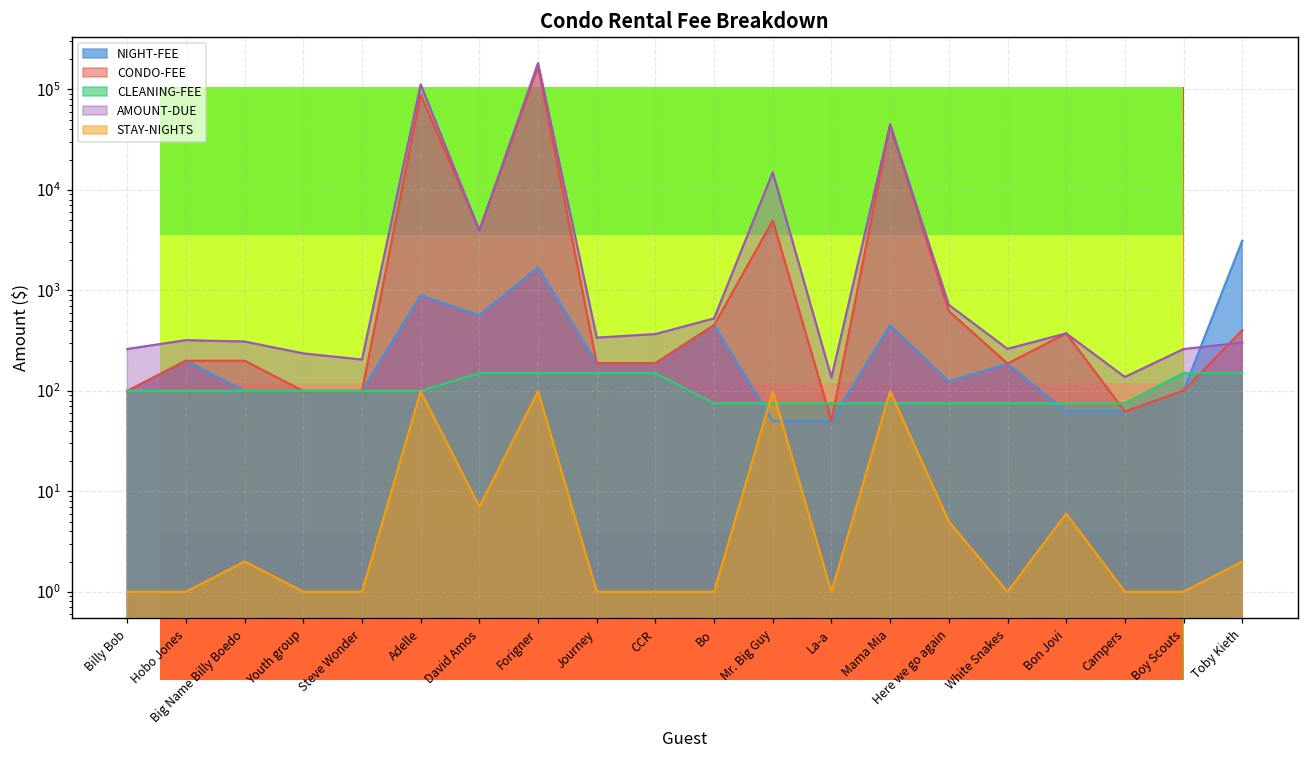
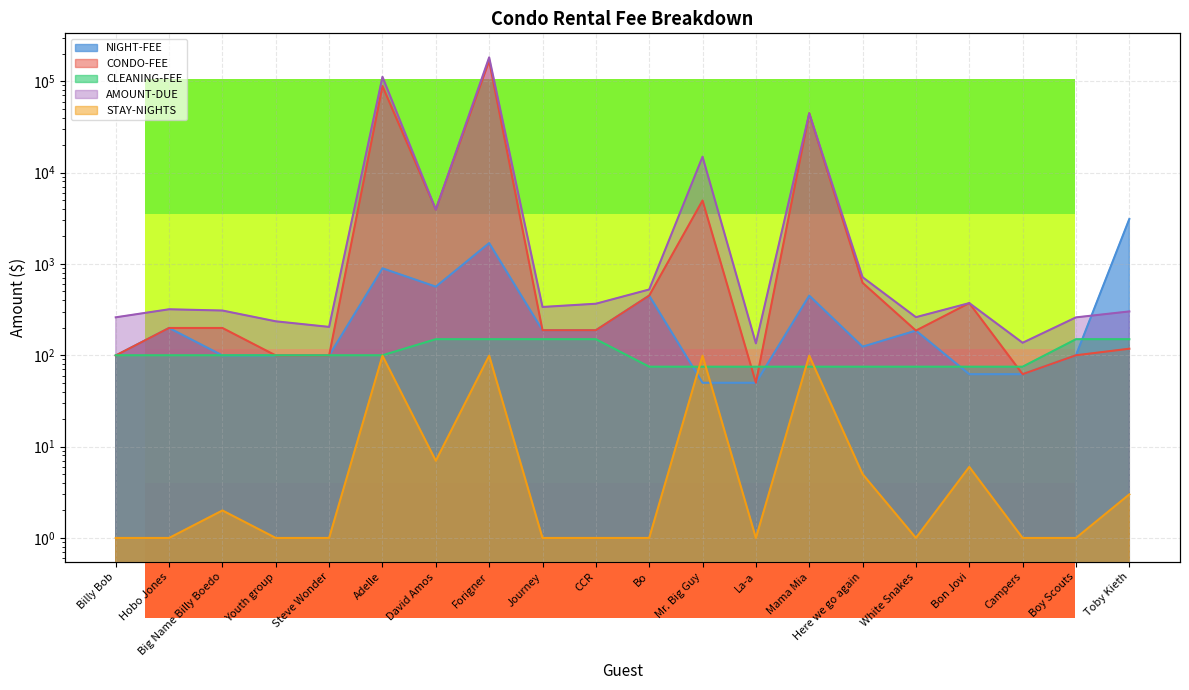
CONDO-FEE, Toby Kieth: 400 -> 120
STAY-NIGHTS, Toby Kieth: 2 -> 3
